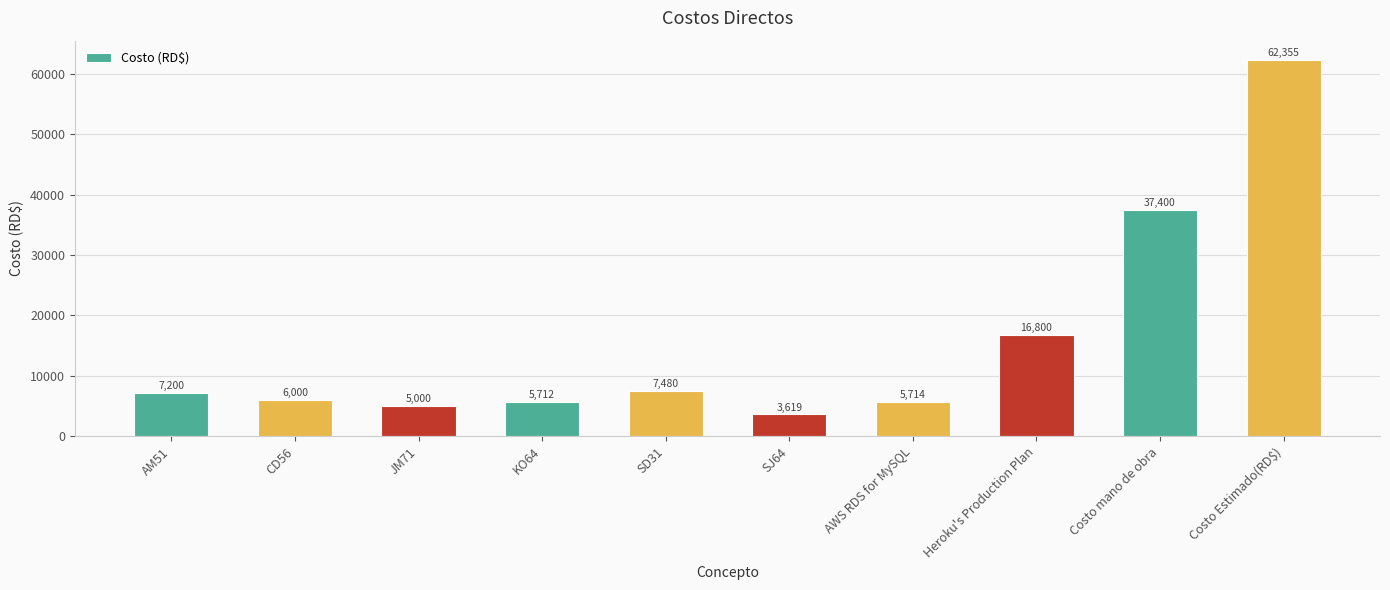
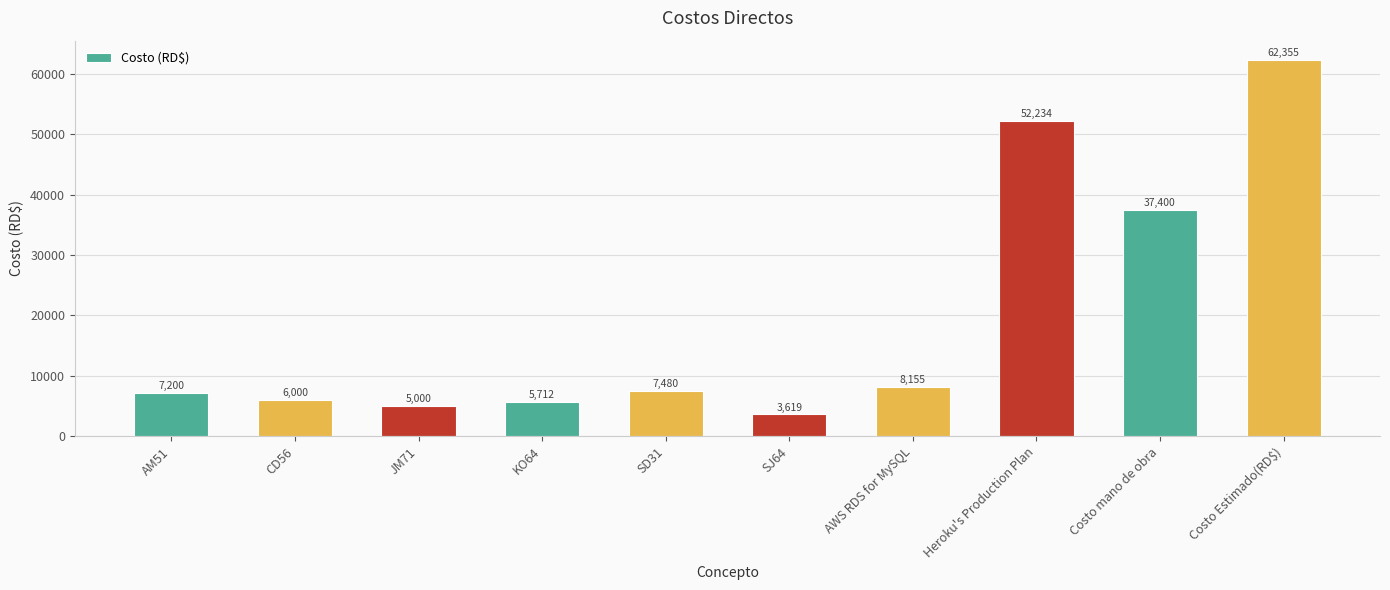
AWS RDS for MySQL: 5,714 -> 8,155
Heroku's Production Plan: 16,800 -> 52,234
